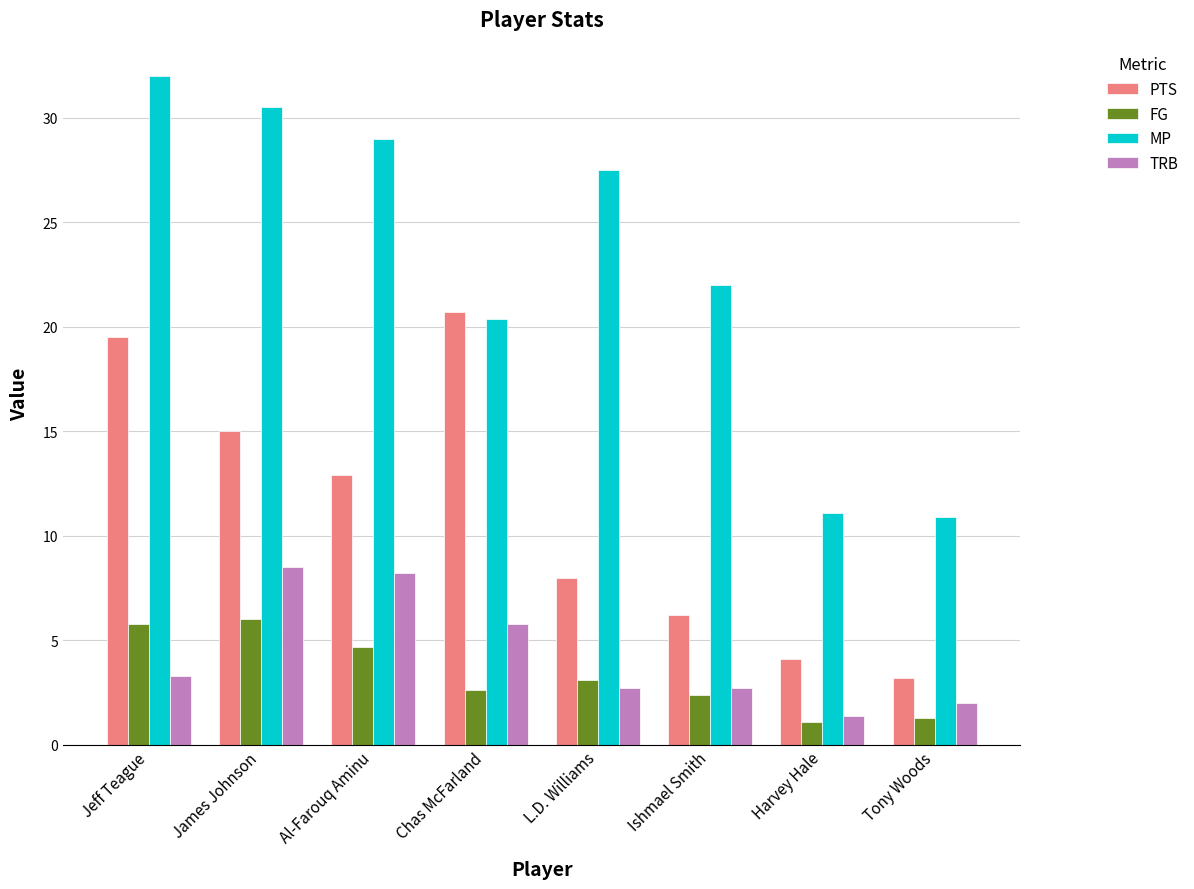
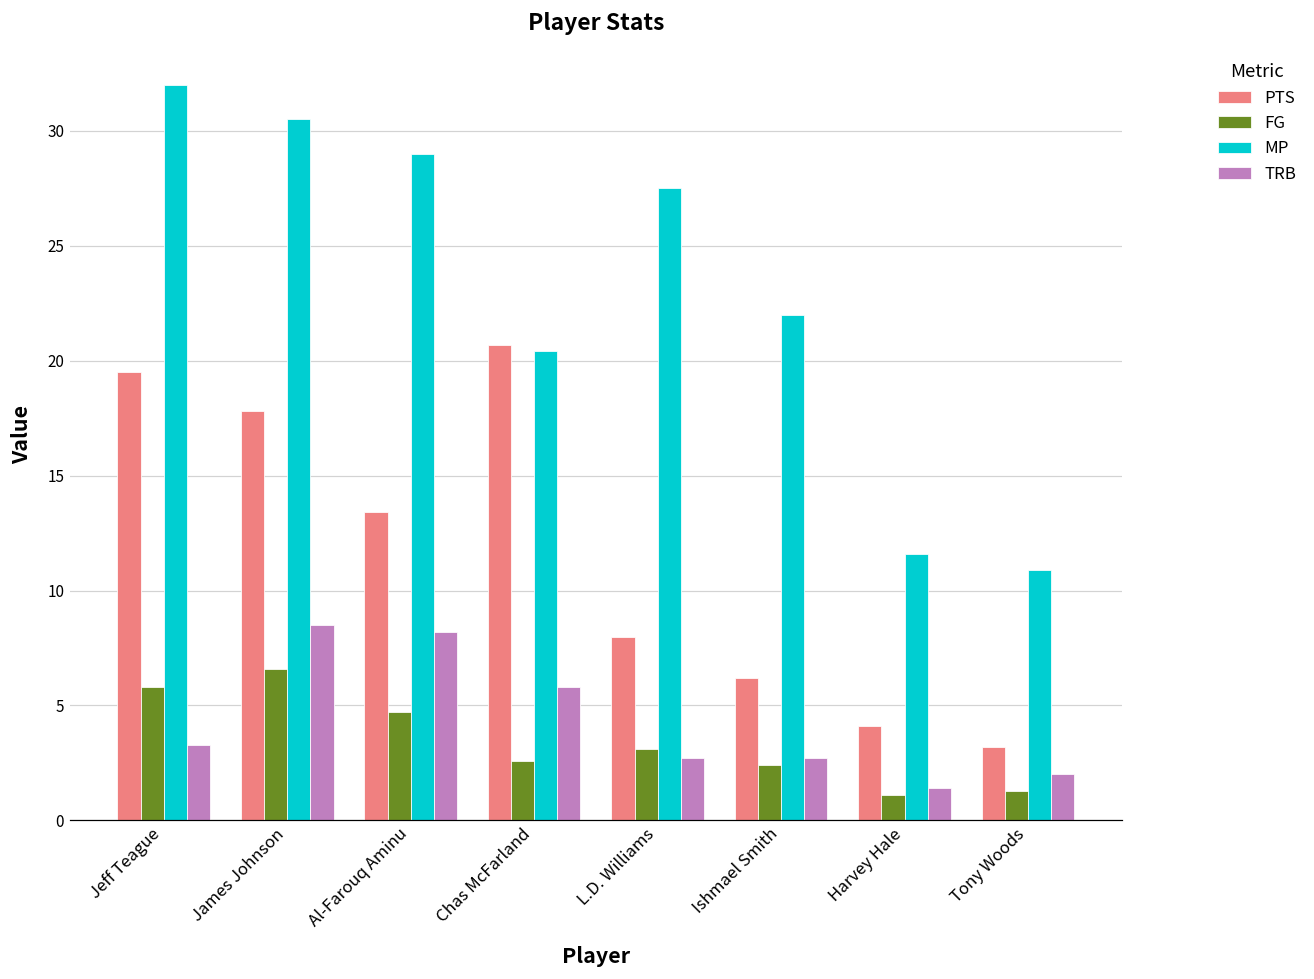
PTS, James Johnson: 15.0 -> 17.8
FG, James Johnson: 6.0 -> 6.6
PTS, Al-Farouq Aminu: 12.9 -> 13.4
MP, Harvey Hale: 11.1 -> 11.6
